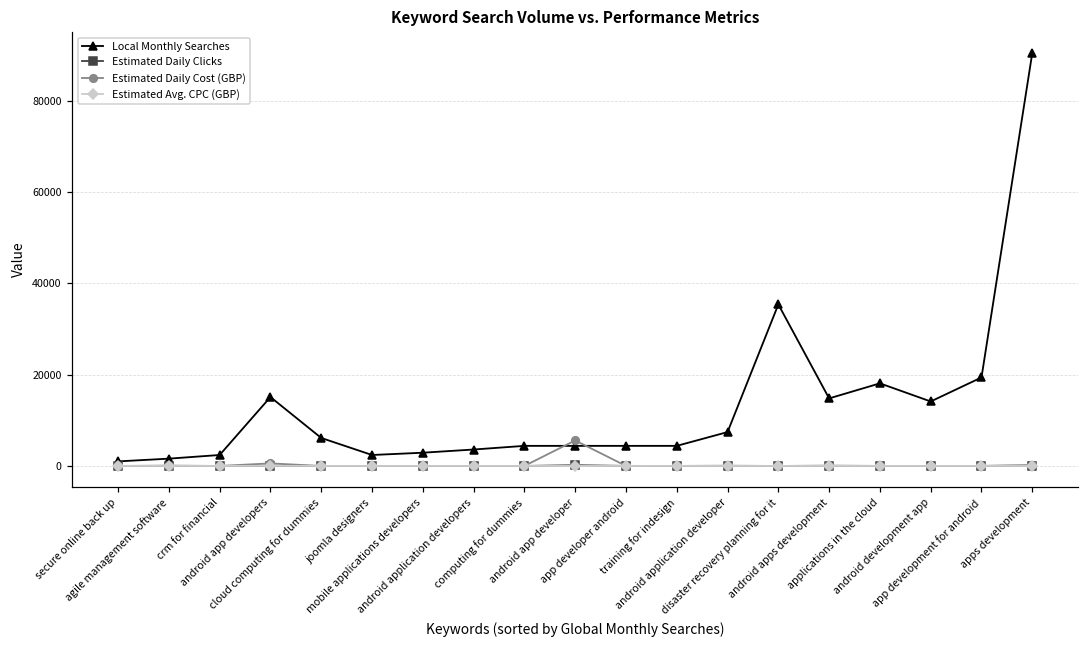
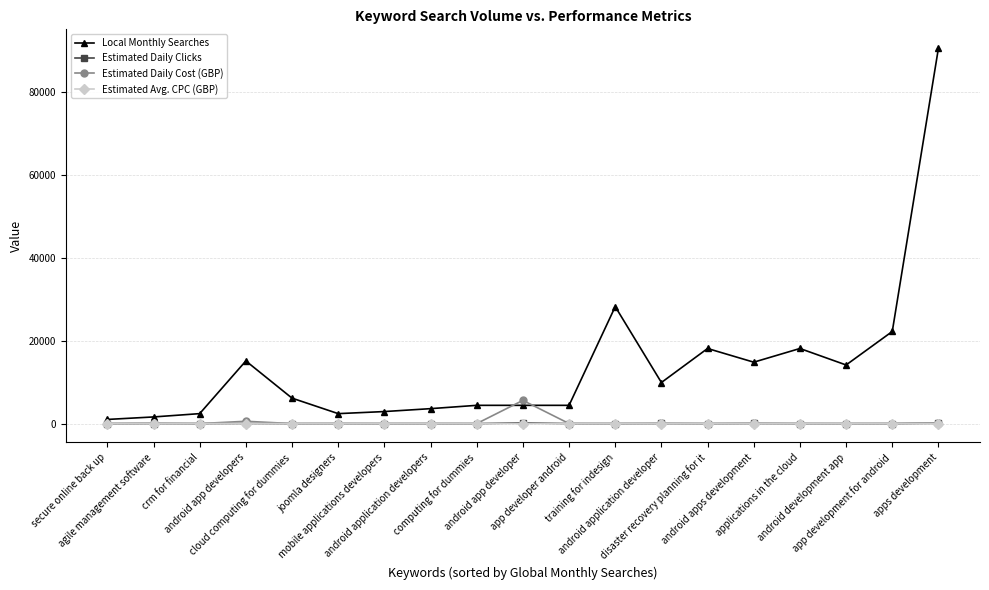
Local Monthly Searches, training for indesign: 4000 -> 28000
Local Monthly Searches, android application developer: 7000 -> 10000
Local Monthly Searches, disaster recovery planning for it: 35000 -> 18000
Local Monthly Searches, app development for android: 19000 -> 22000
